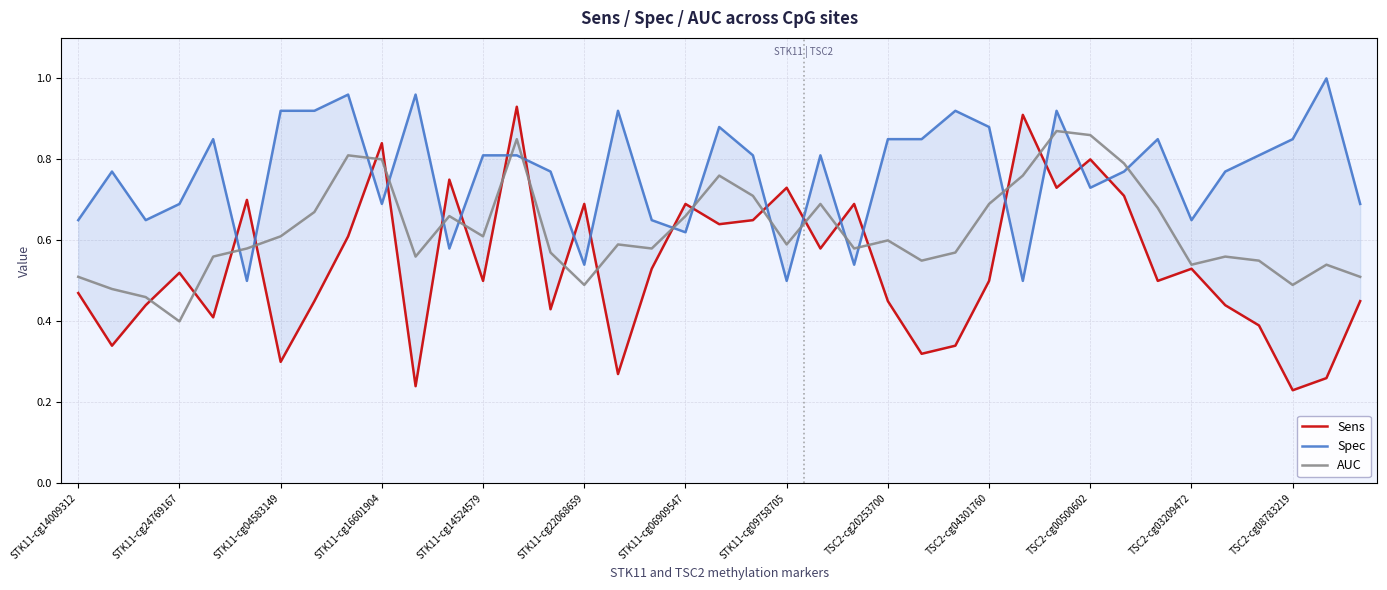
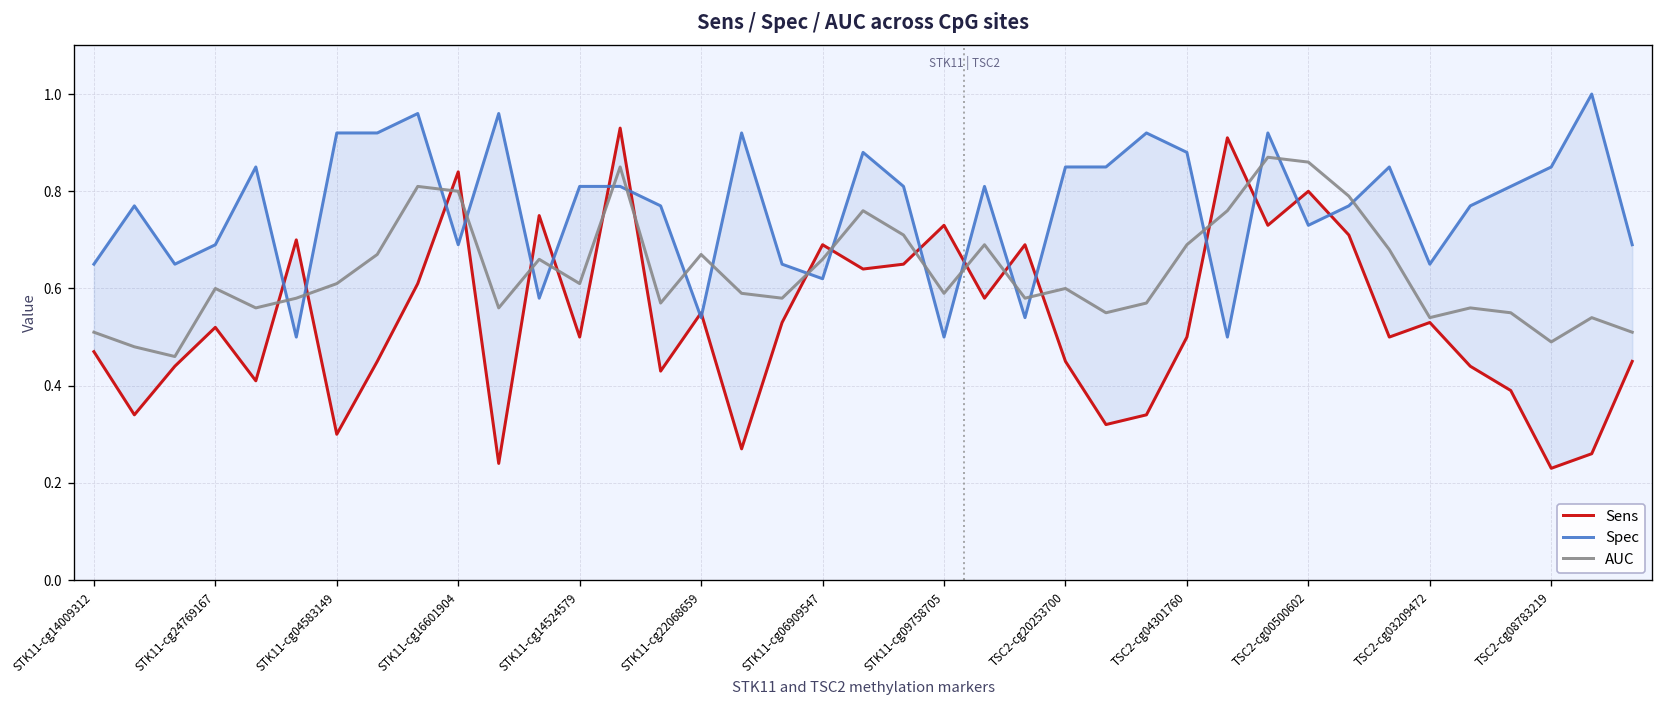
AUC, STK11-cg24769167: 0.4 -> 0.6
Sens, STK11-cg22068659: 0.69 -> 0.55
AUC, STK11-cg22068659: 0.49 -> 0.67
